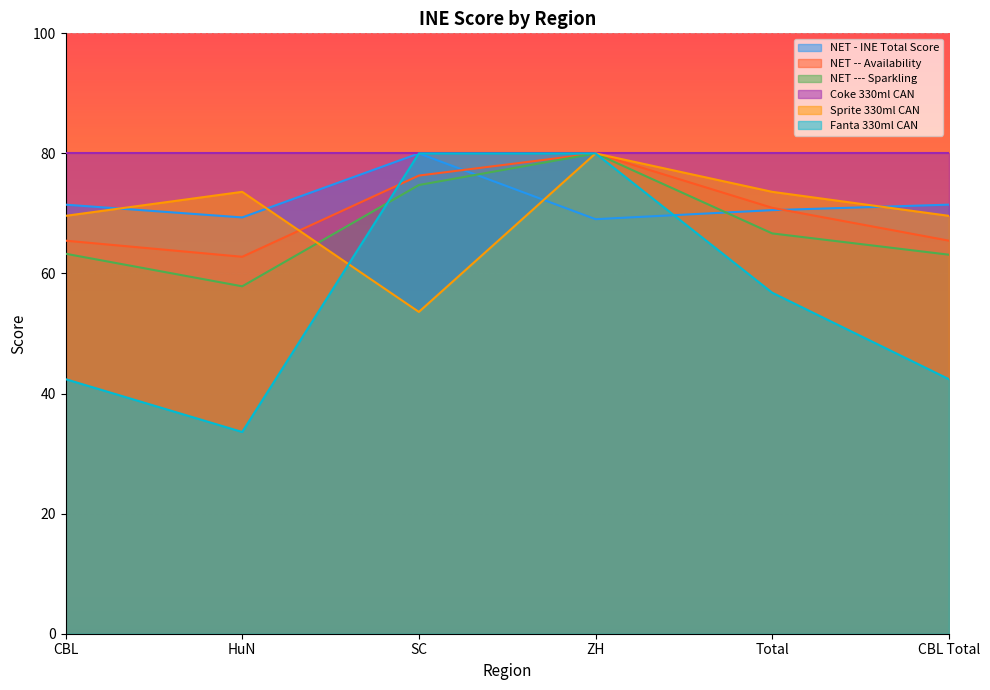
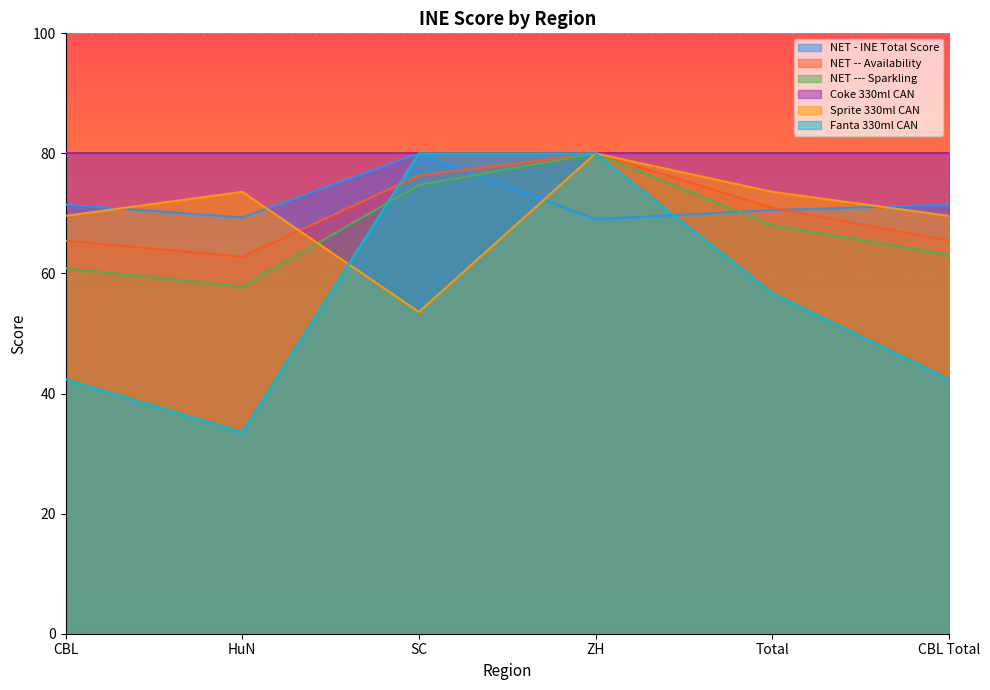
NET --- Sparkling, CBL: 63 -> 61
NET --- Sparkling, Total: 67 -> 68
